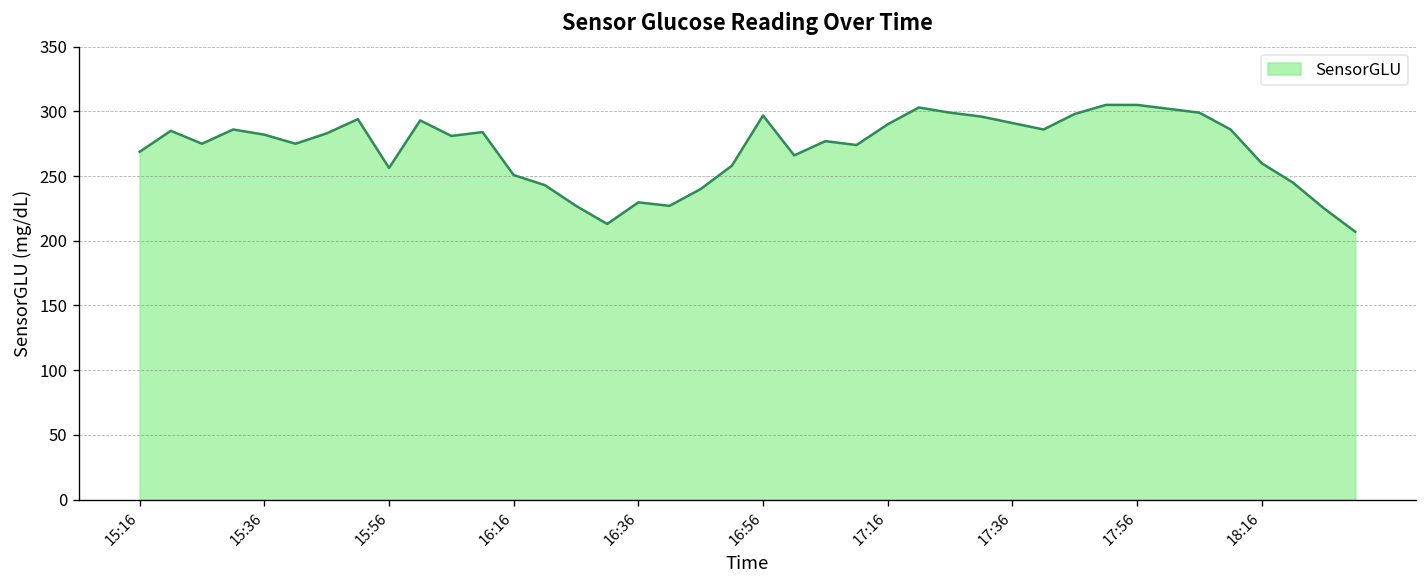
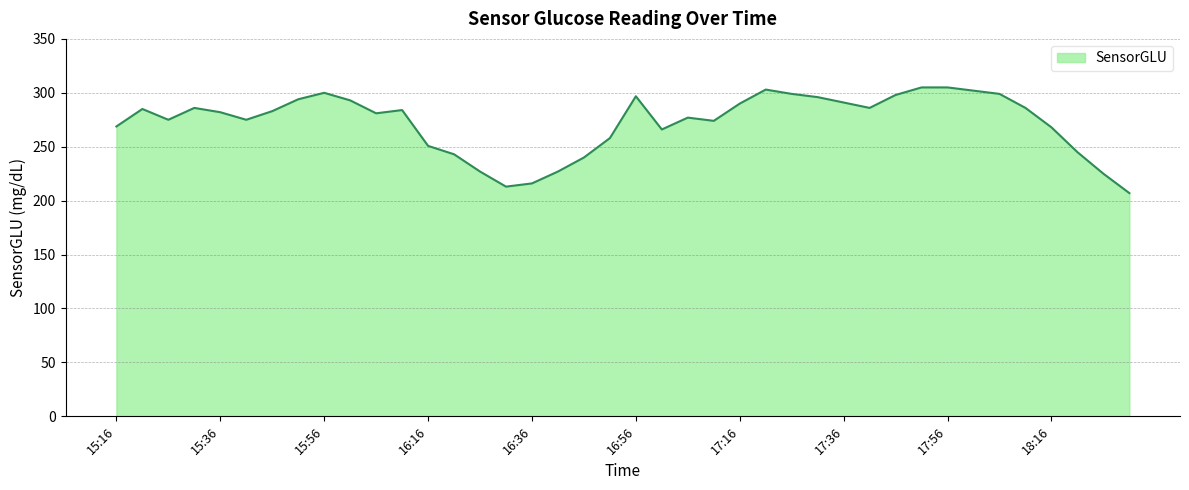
15:56: 256 -> 300
16:36: 230 -> 216
18:16: 260 -> 268
